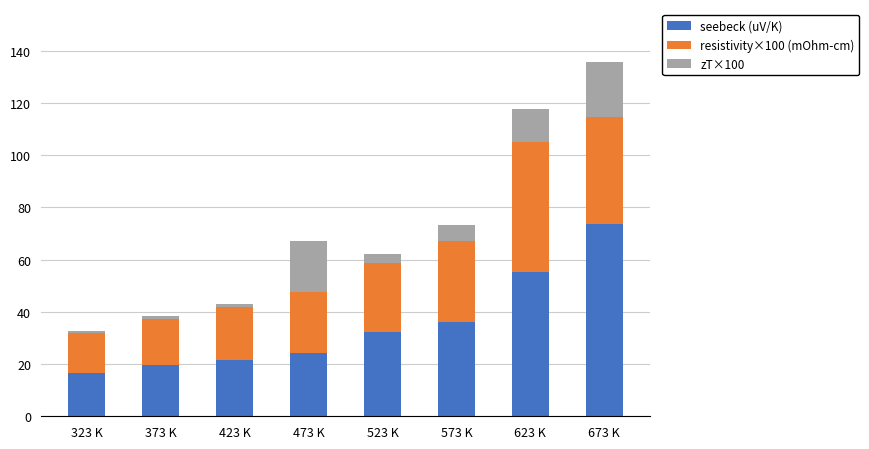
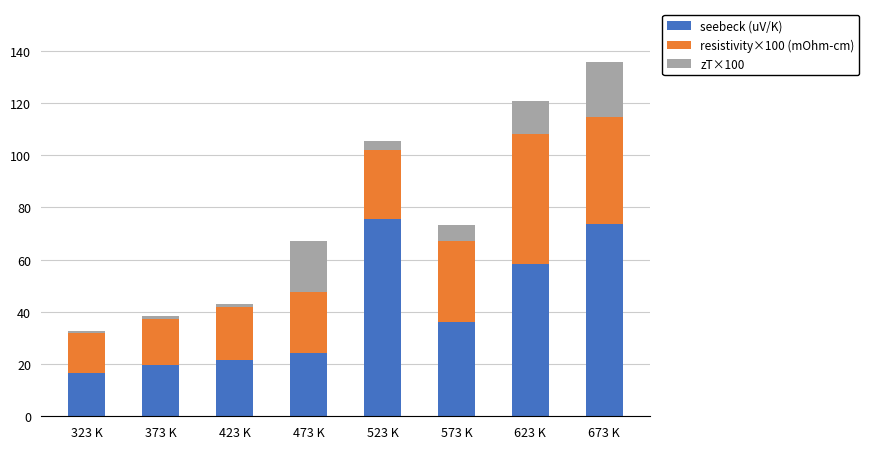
seebeck (uV/K), 523 K: 32 -> 75
seebeck (uV/K), 623 K: 55 -> 58
